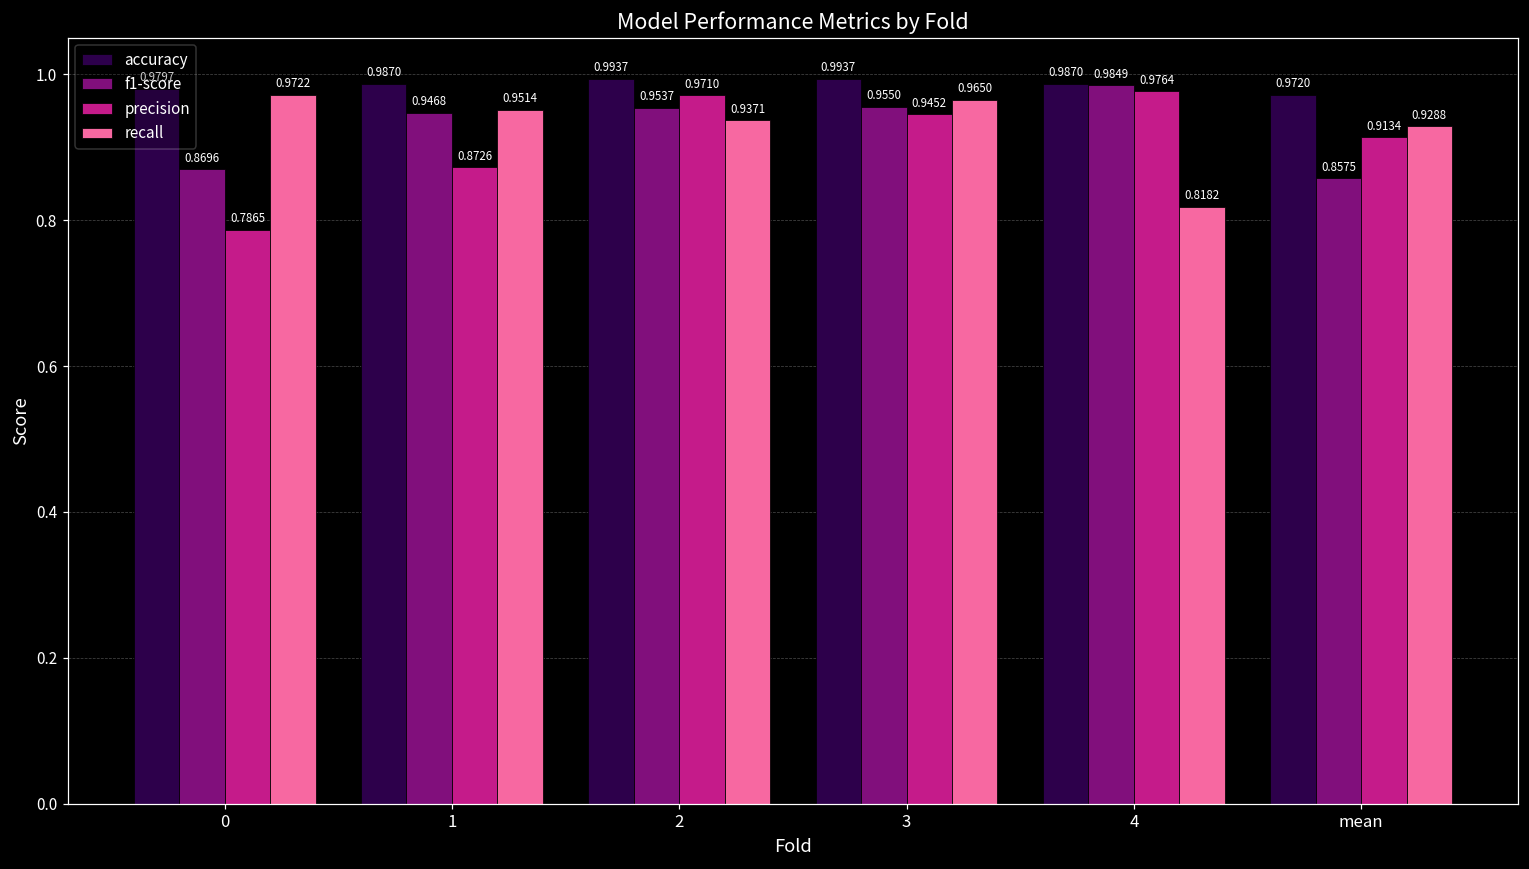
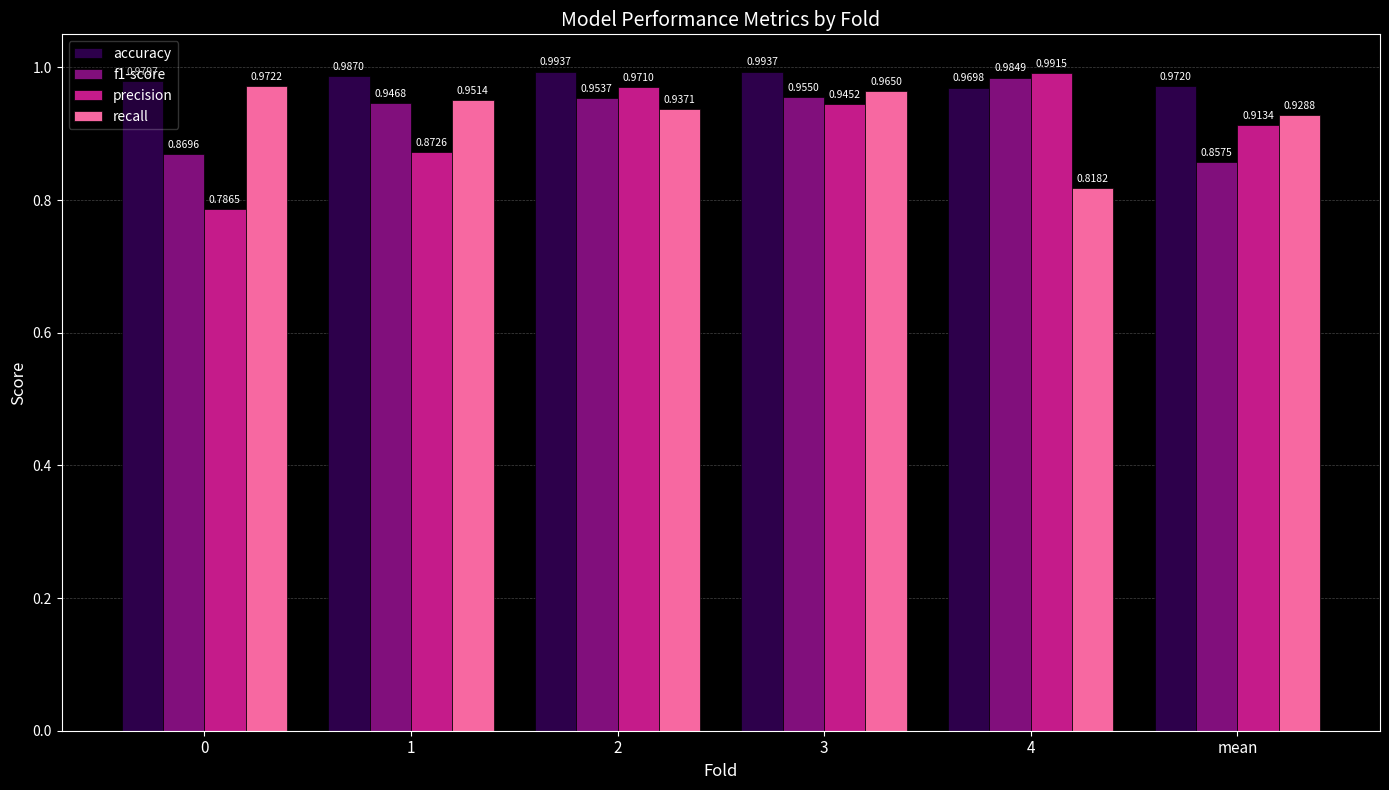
accuracy, 4: 0.9870 -> 0.9698
precision, 4: 0.9764 -> 0.9915
